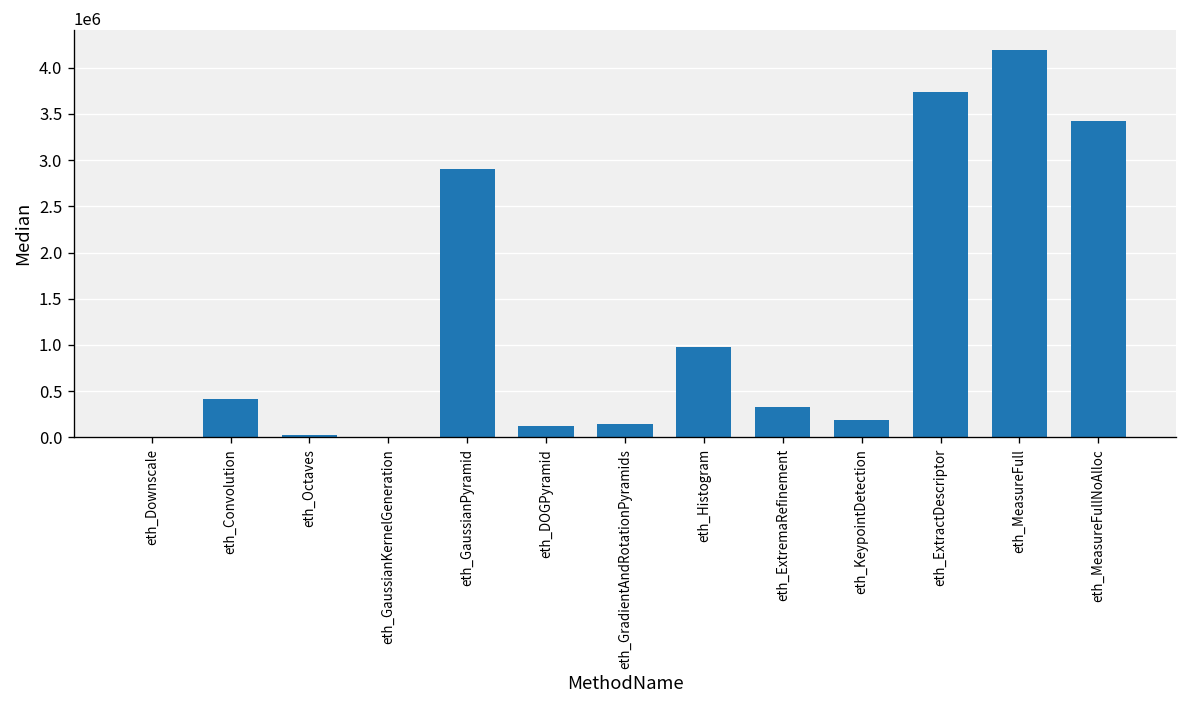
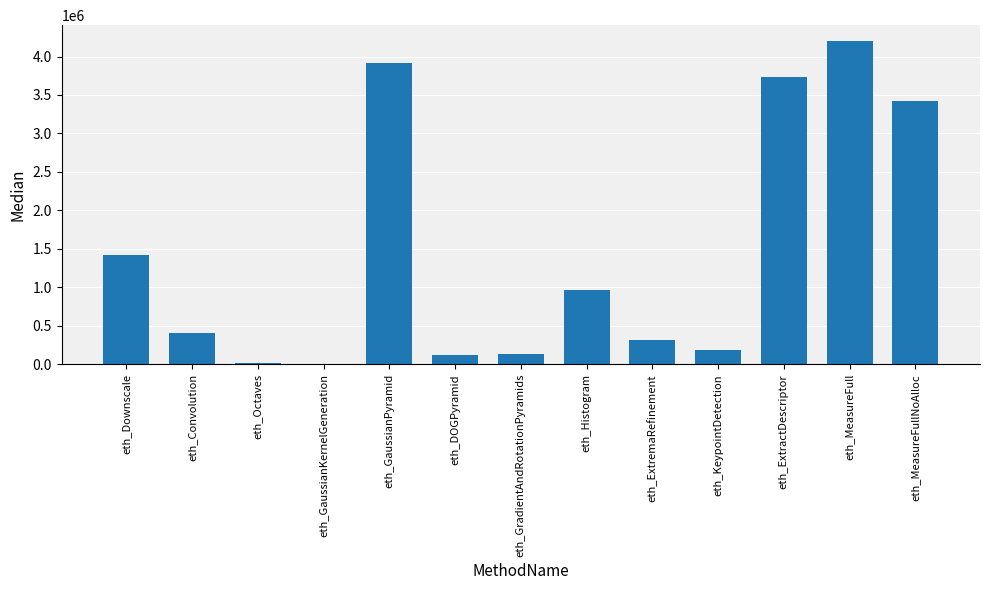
eth_Downscale: 0 -> 1400000
eth_GaussianPyramid: 2900000 -> 3900000
